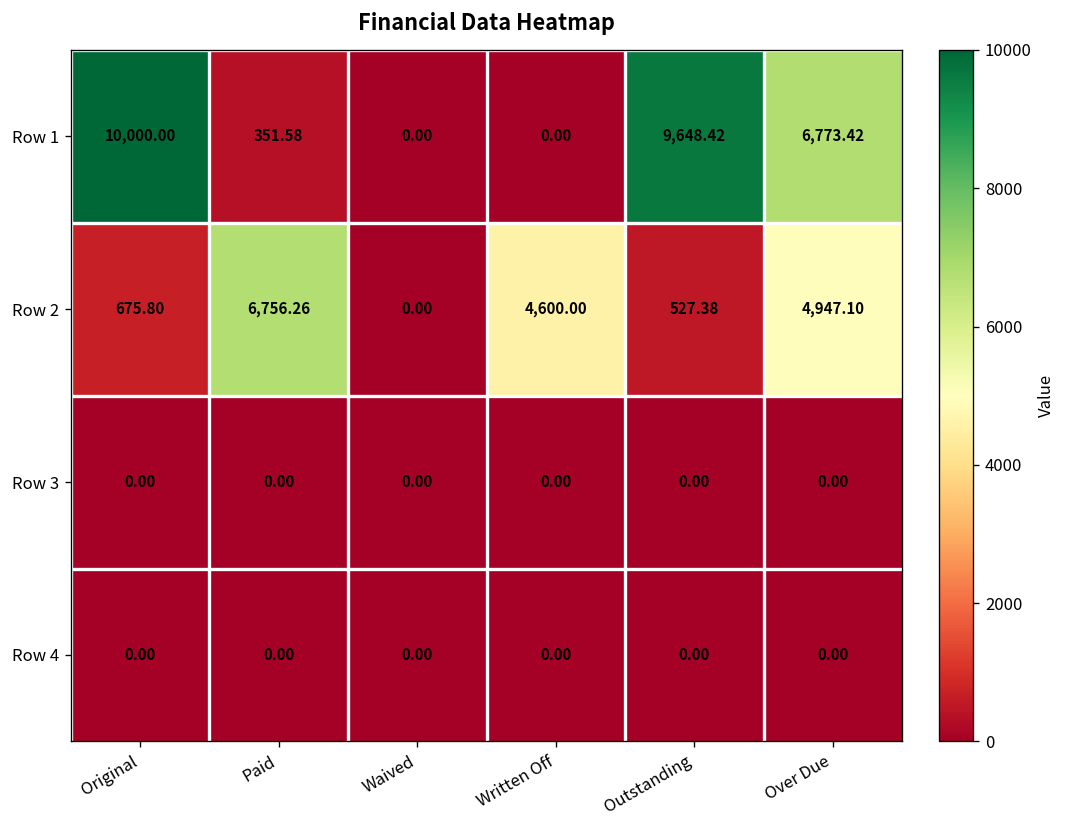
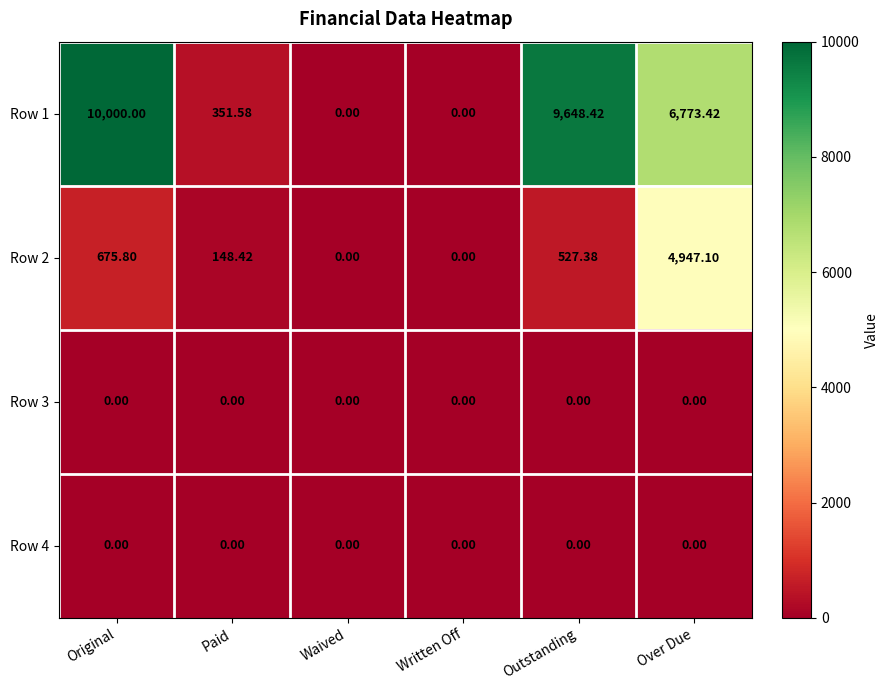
Row 2, Paid: 6,756.26 -> 148.42
Row 2, Written Off: 4,600.00 -> 0.00
